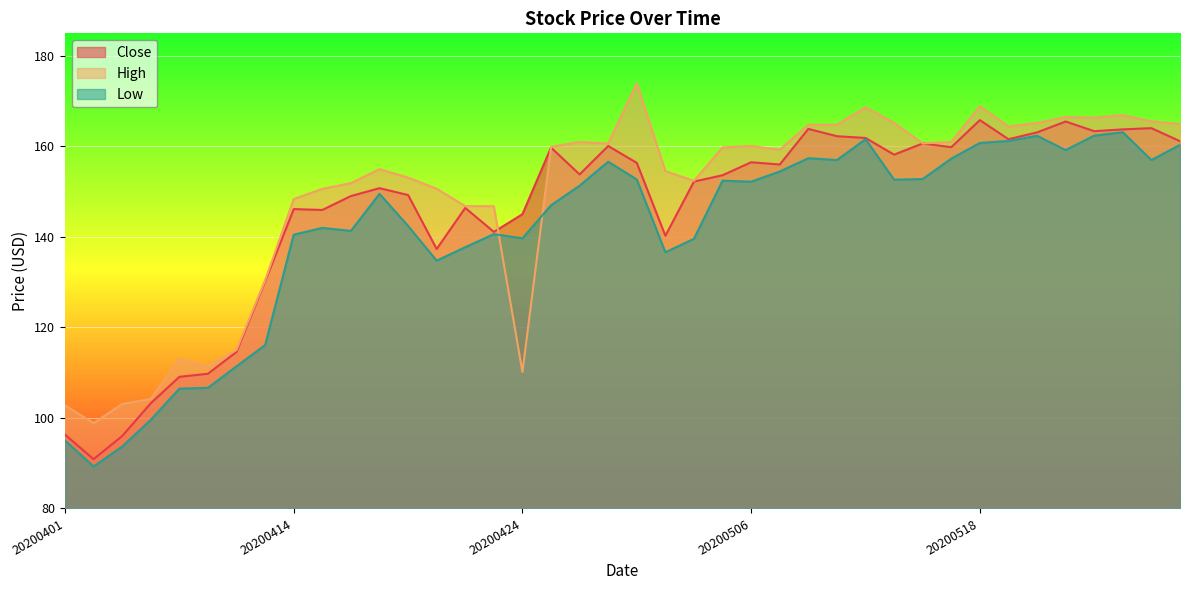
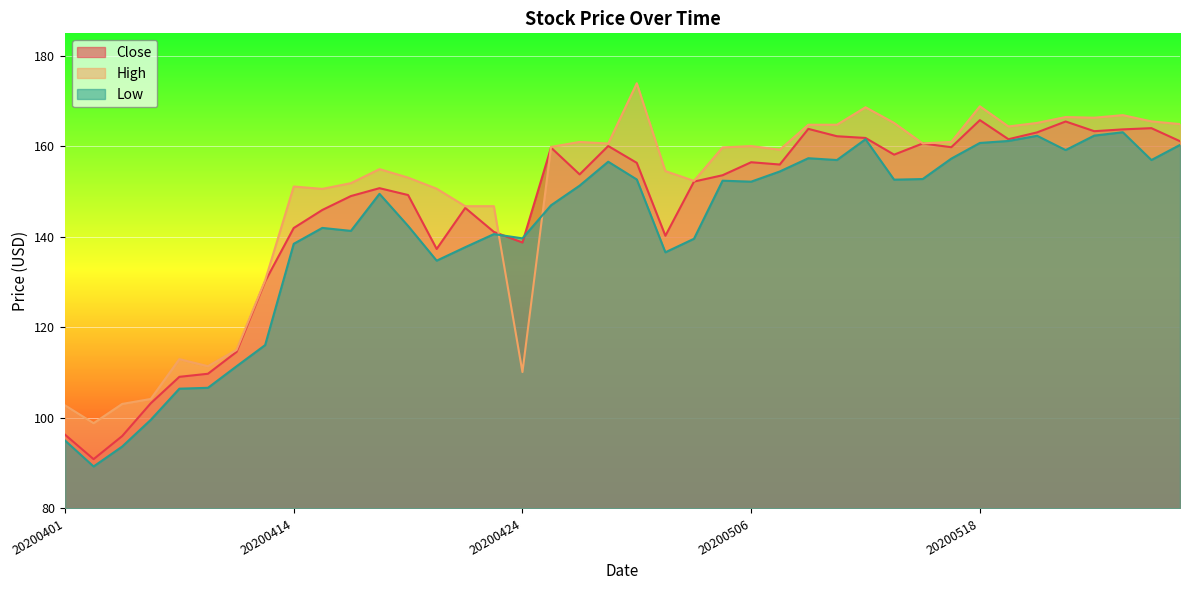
Close, 20200414: 146 -> 142
High, 20200414: 148 -> 151
Low, 20200414: 141 -> 138
Close, 20200424: 145 -> 139
